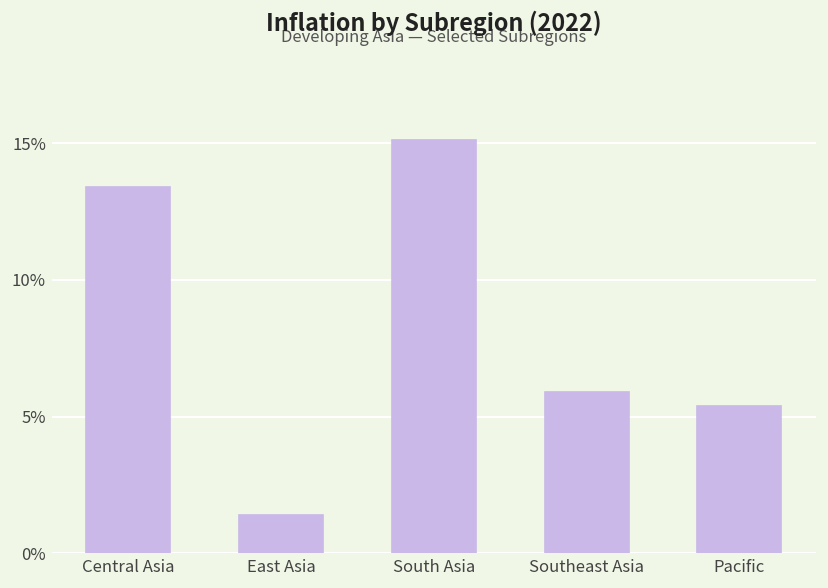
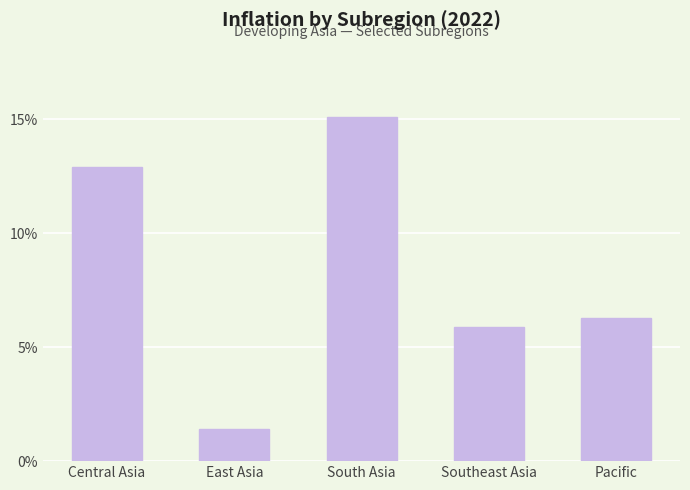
Central Asia: 13.4% -> 12.9%
Pacific: 5.4% -> 6.3%
